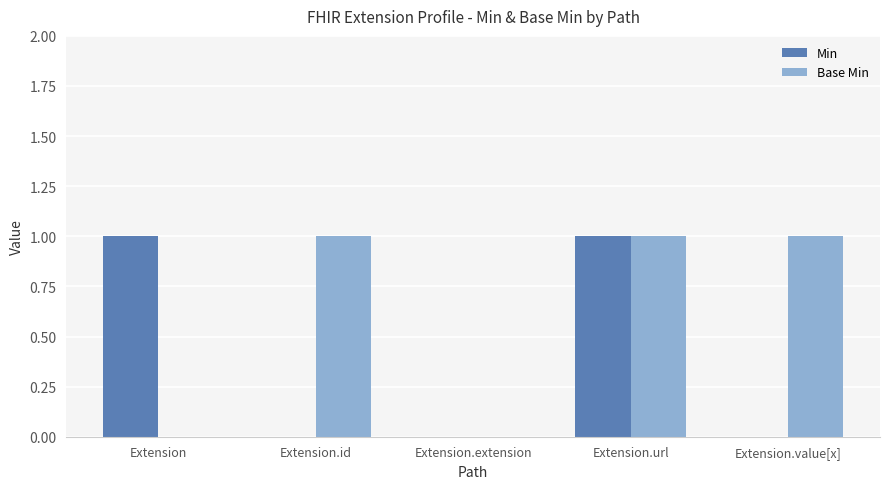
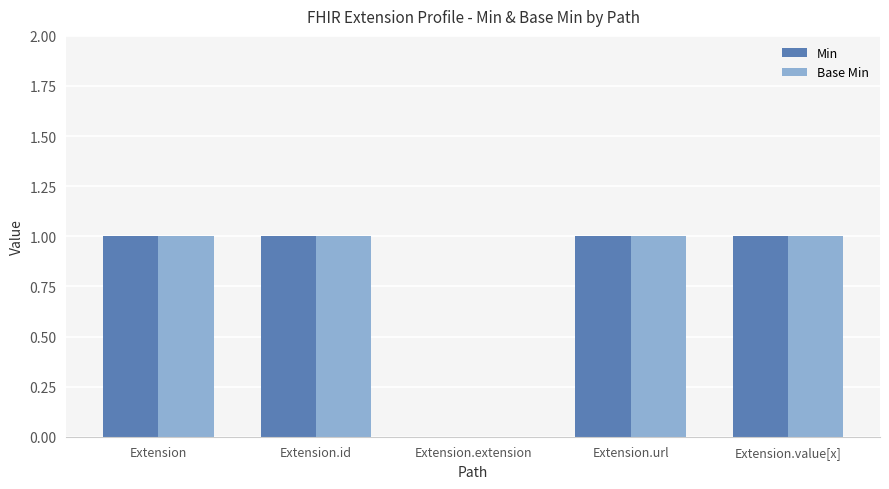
Base Min, Extension: 0 -> 1
Min, Extension.id: 0 -> 1
Min, Extension.value[x]: 0 -> 1
